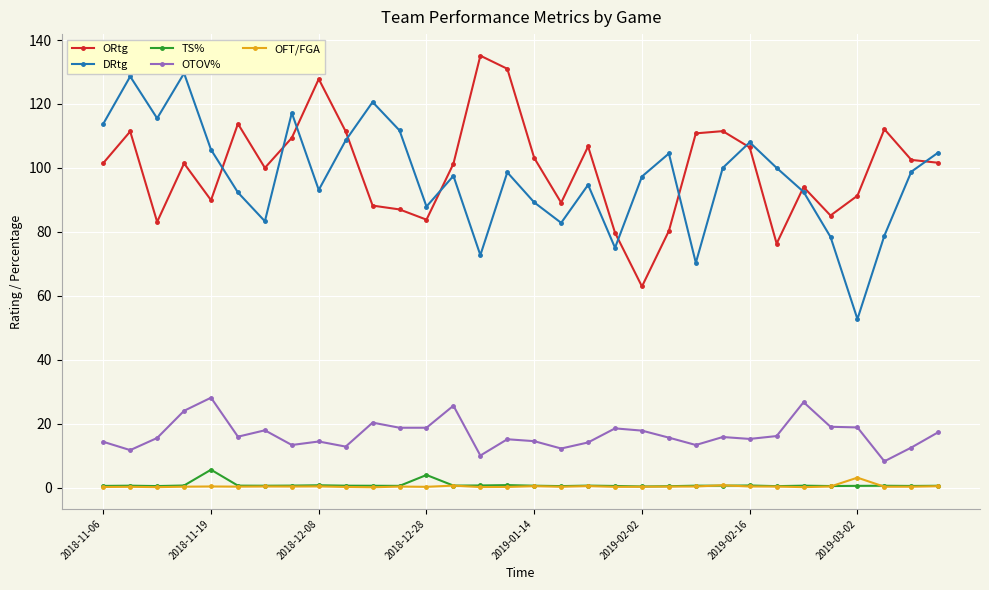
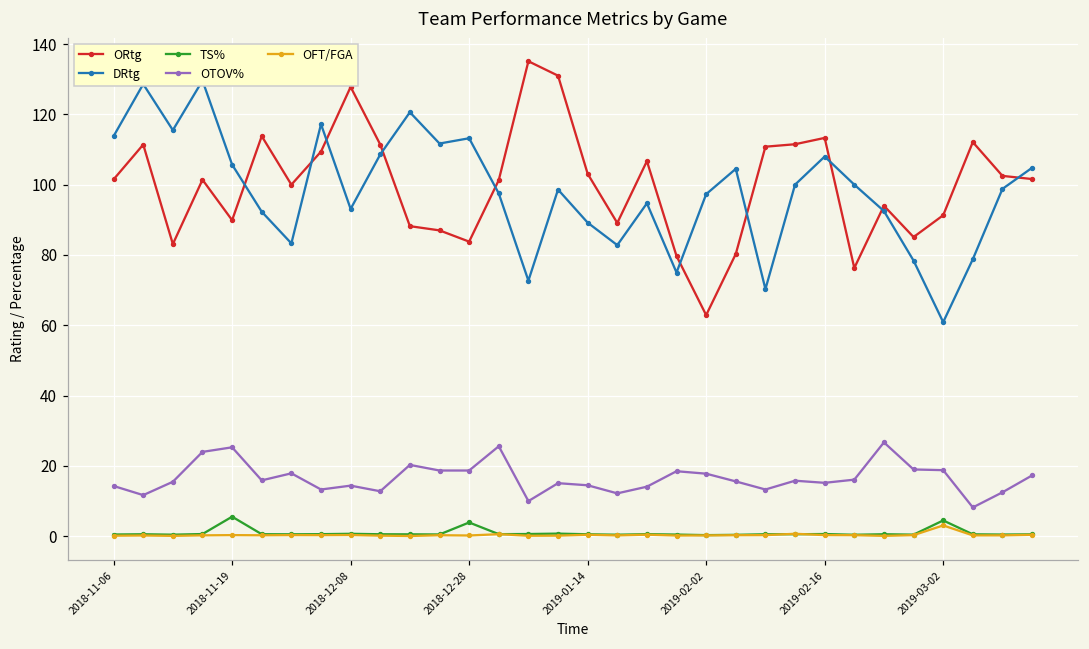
OTOV%, 2018-11-19: 28 -> 25
DRtg, 2018-12-28: 88 -> 113
ORtg, 2019-02-16: 106 -> 113
DRtg, 2019-03-02: 53 -> 61
TS%, 2019-03-02: 1 -> 5
